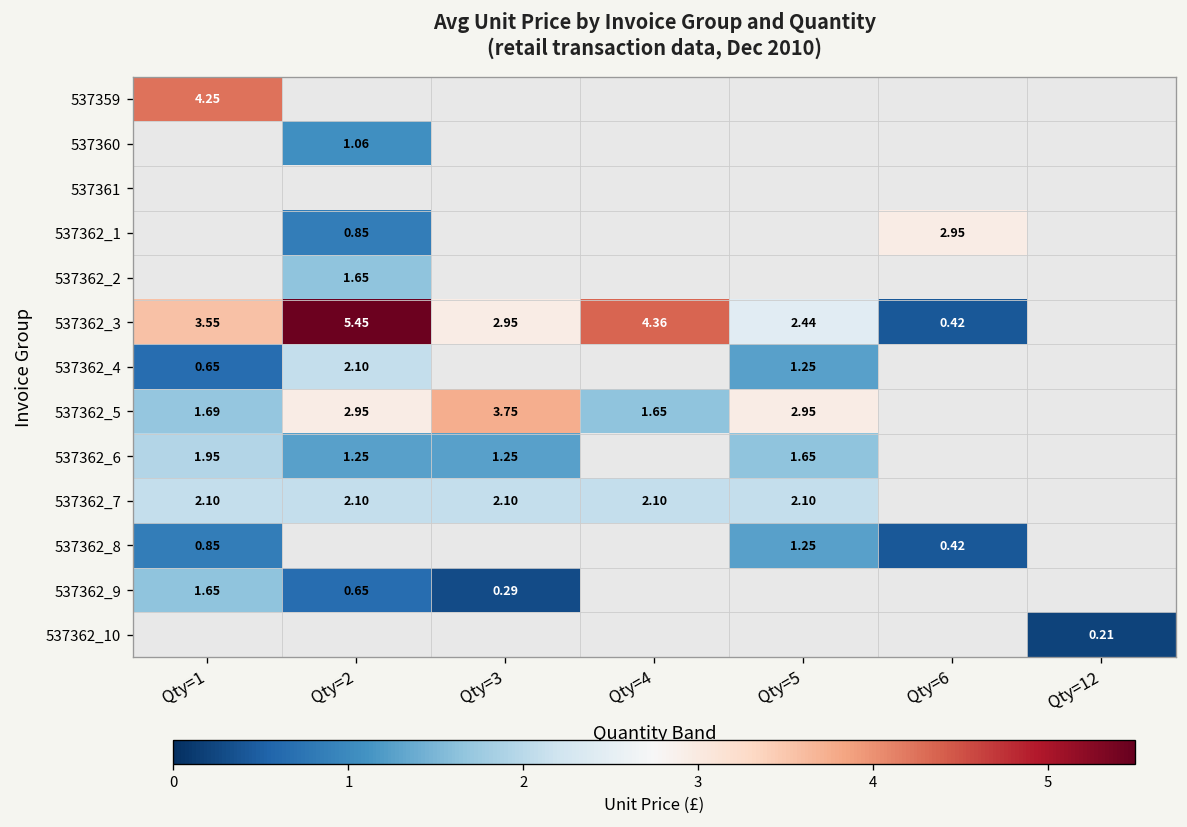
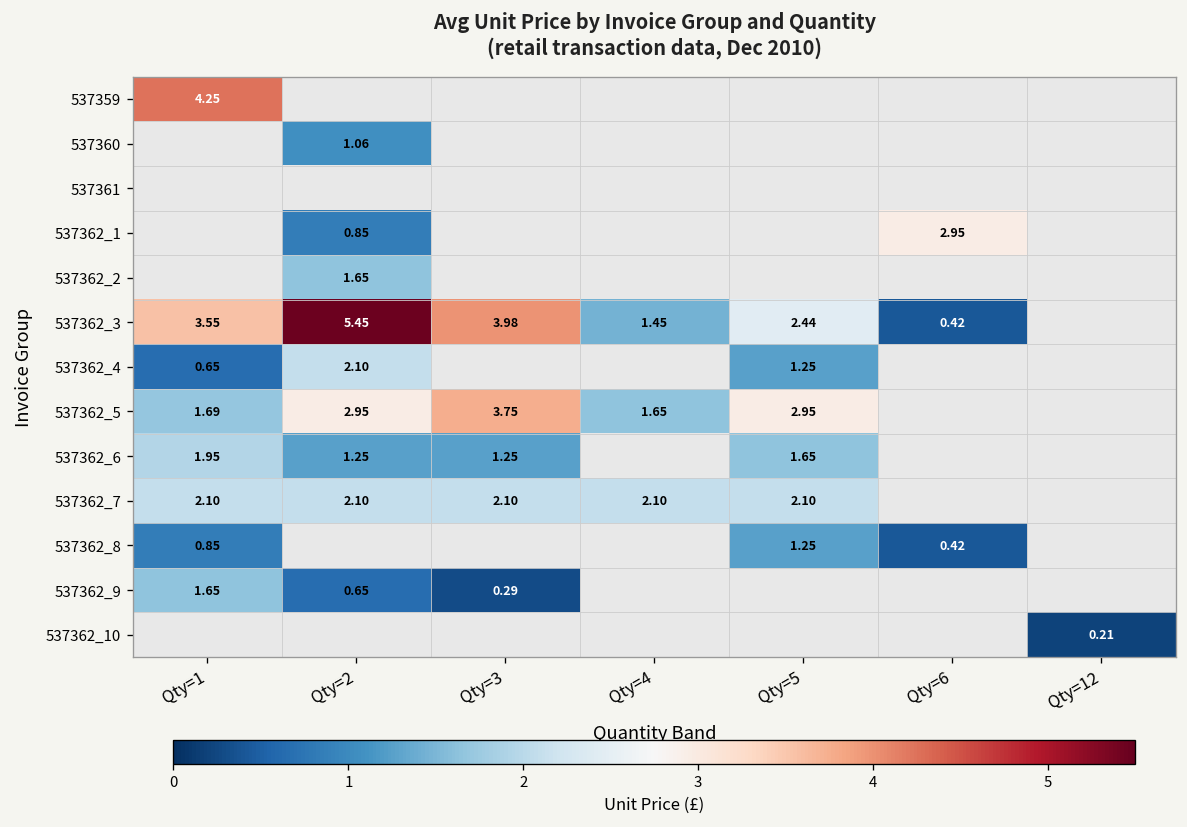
537362_3, Qty=3: 2.95 -> 3.98
537362_3, Qty=4: 4.36 -> 1.45
